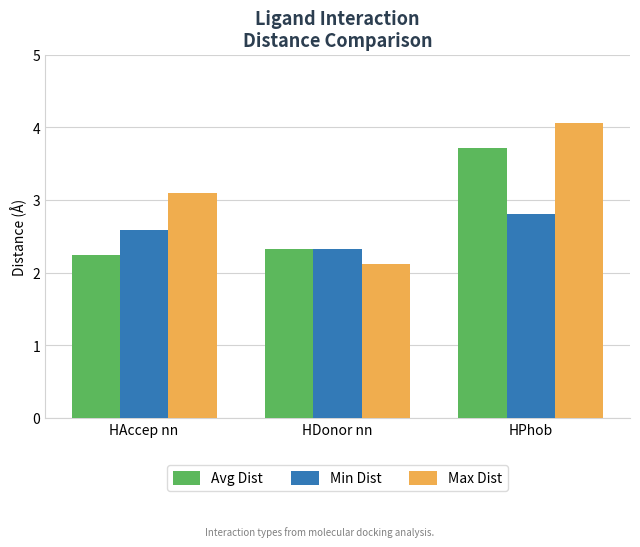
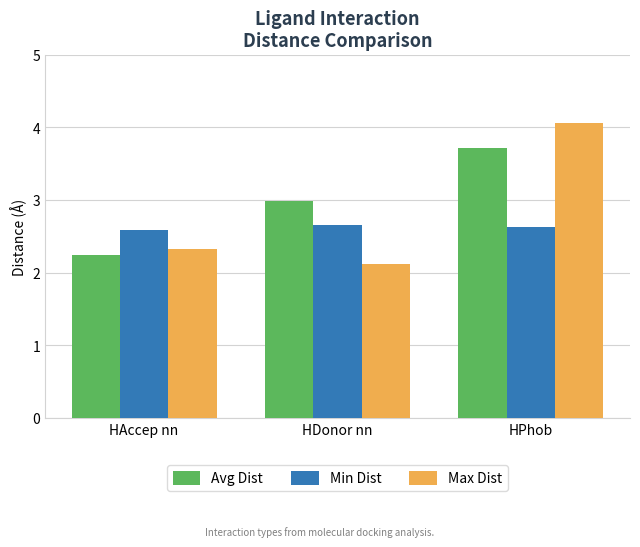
Max Dist, HAccep nn: 3.1 -> 2.3
Avg Dist, HDonor nn: 2.3 -> 3.0
Min Dist, HDonor nn: 2.3 -> 2.7
Min Dist, HPhob: 2.8 -> 2.6
